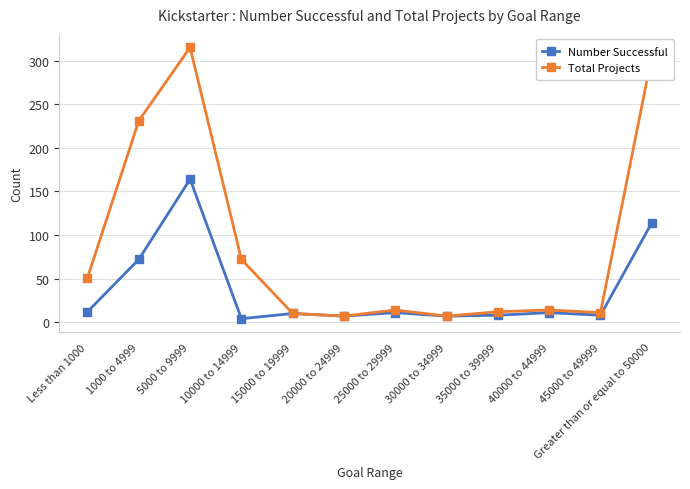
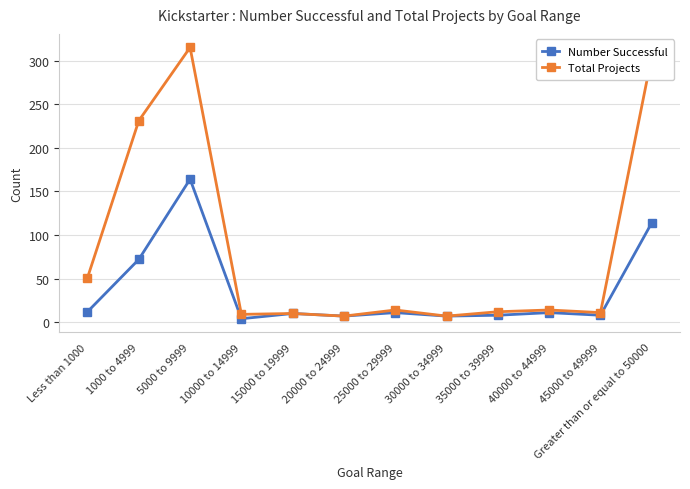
Total Projects, 10000 to 14999: 70 -> 10
